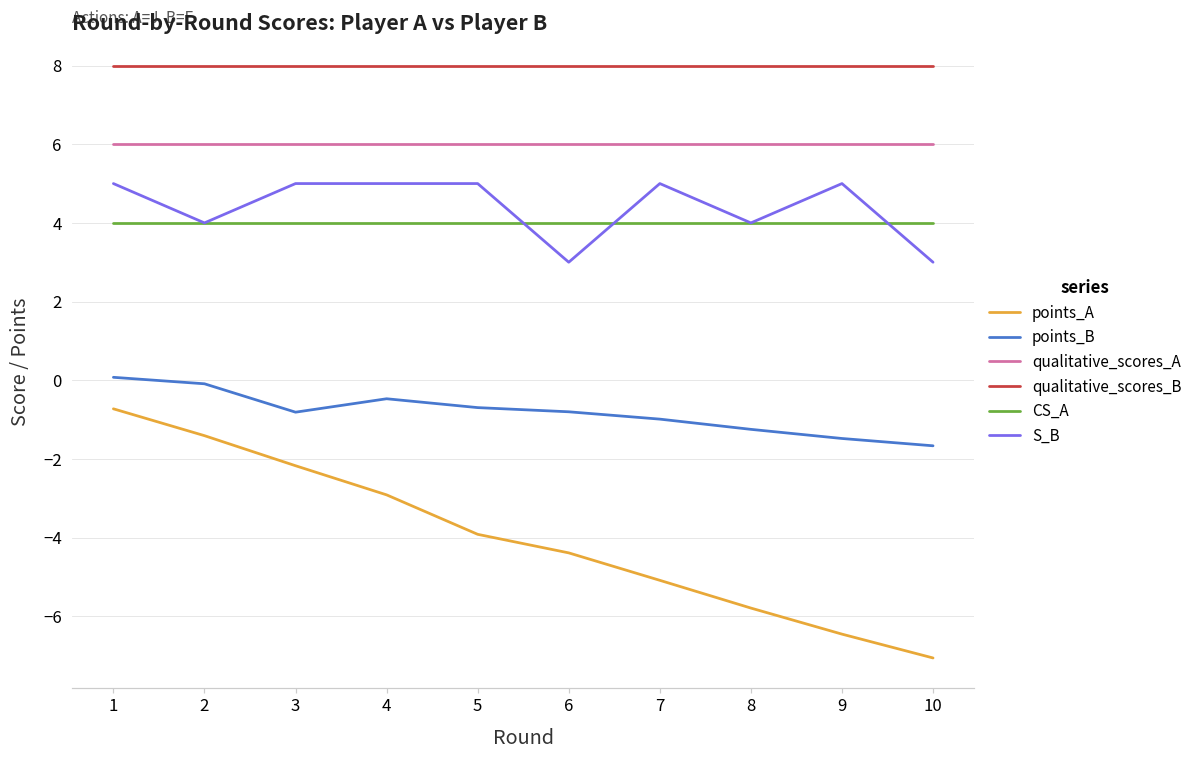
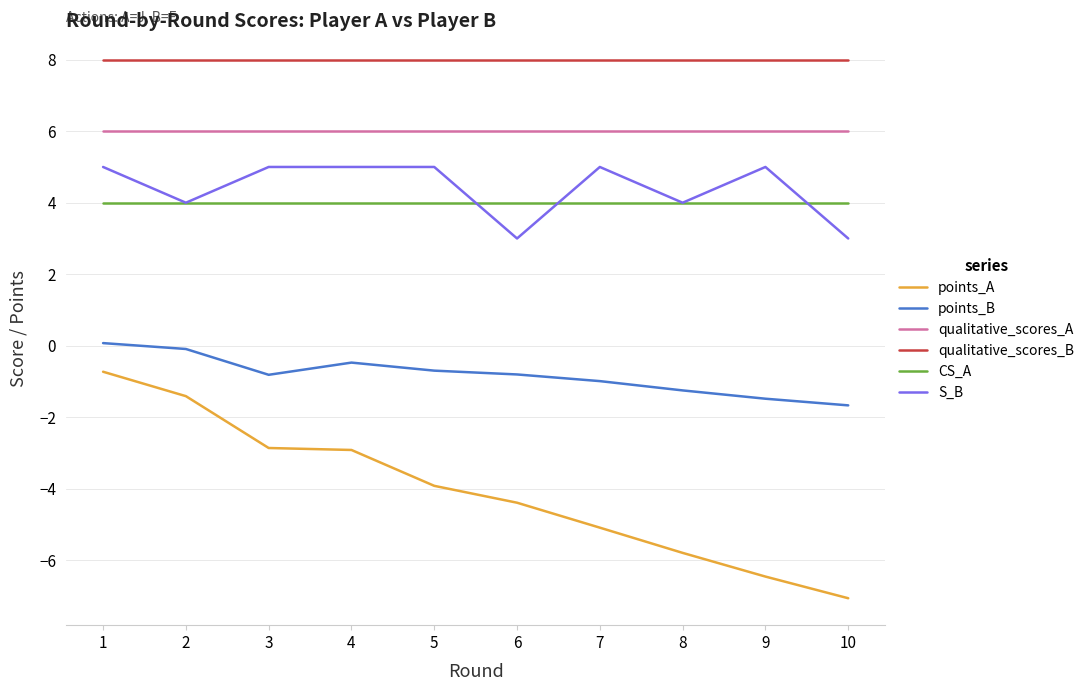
points_A, 3: -2.2 -> -2.9
